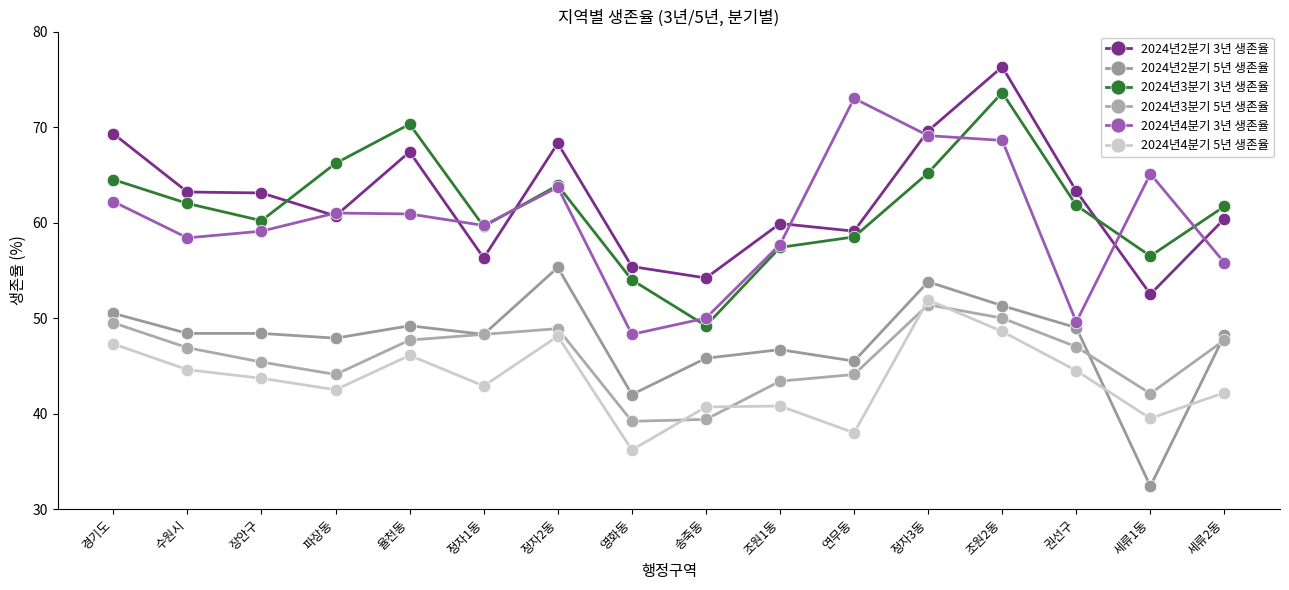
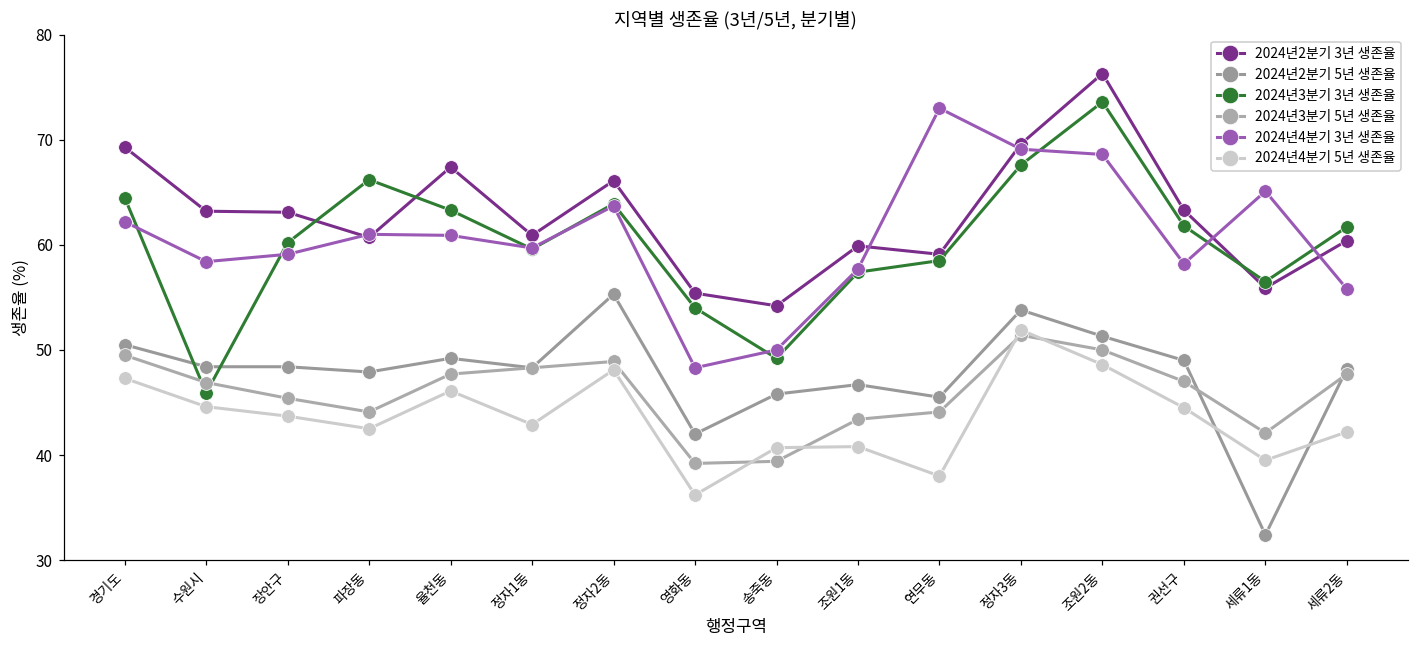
2024년3분기 3년 생존율, 수원시: 62 -> 46
2024년3분기 3년 생존율, 율천동: 70 -> 63
2024년2분기 3년 생존율, 정자1동: 56 -> 61
2024년2분기 3년 생존율, 정자2동: 68 -> 66
2024년3분기 3년 생존율, 정자3동: 65 -> 68
2024년4분기 3년 생존율, 권선구: 50 -> 58
2024년2분기 3년 생존율, 세류1동: 53 -> 56
